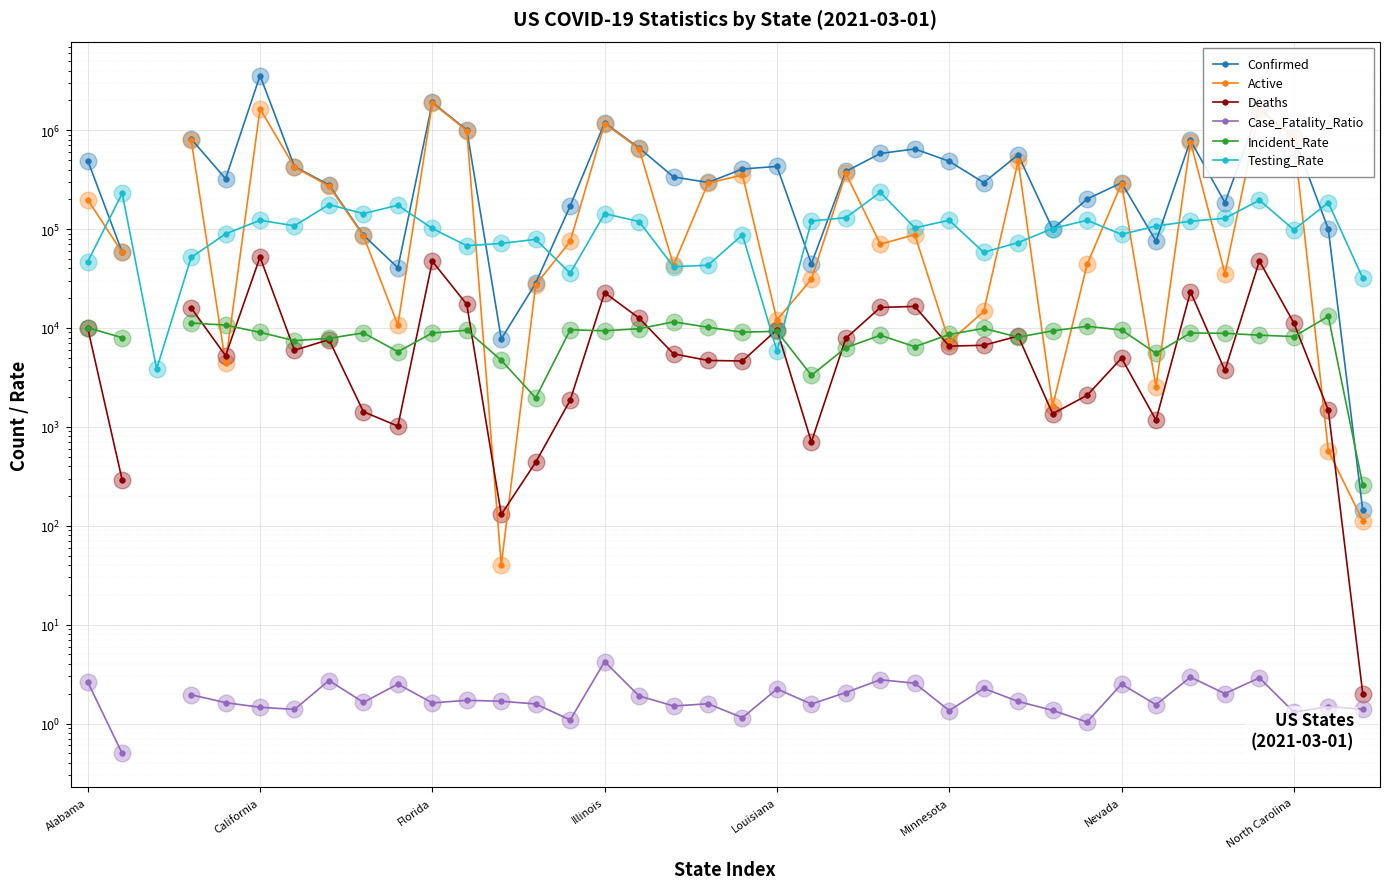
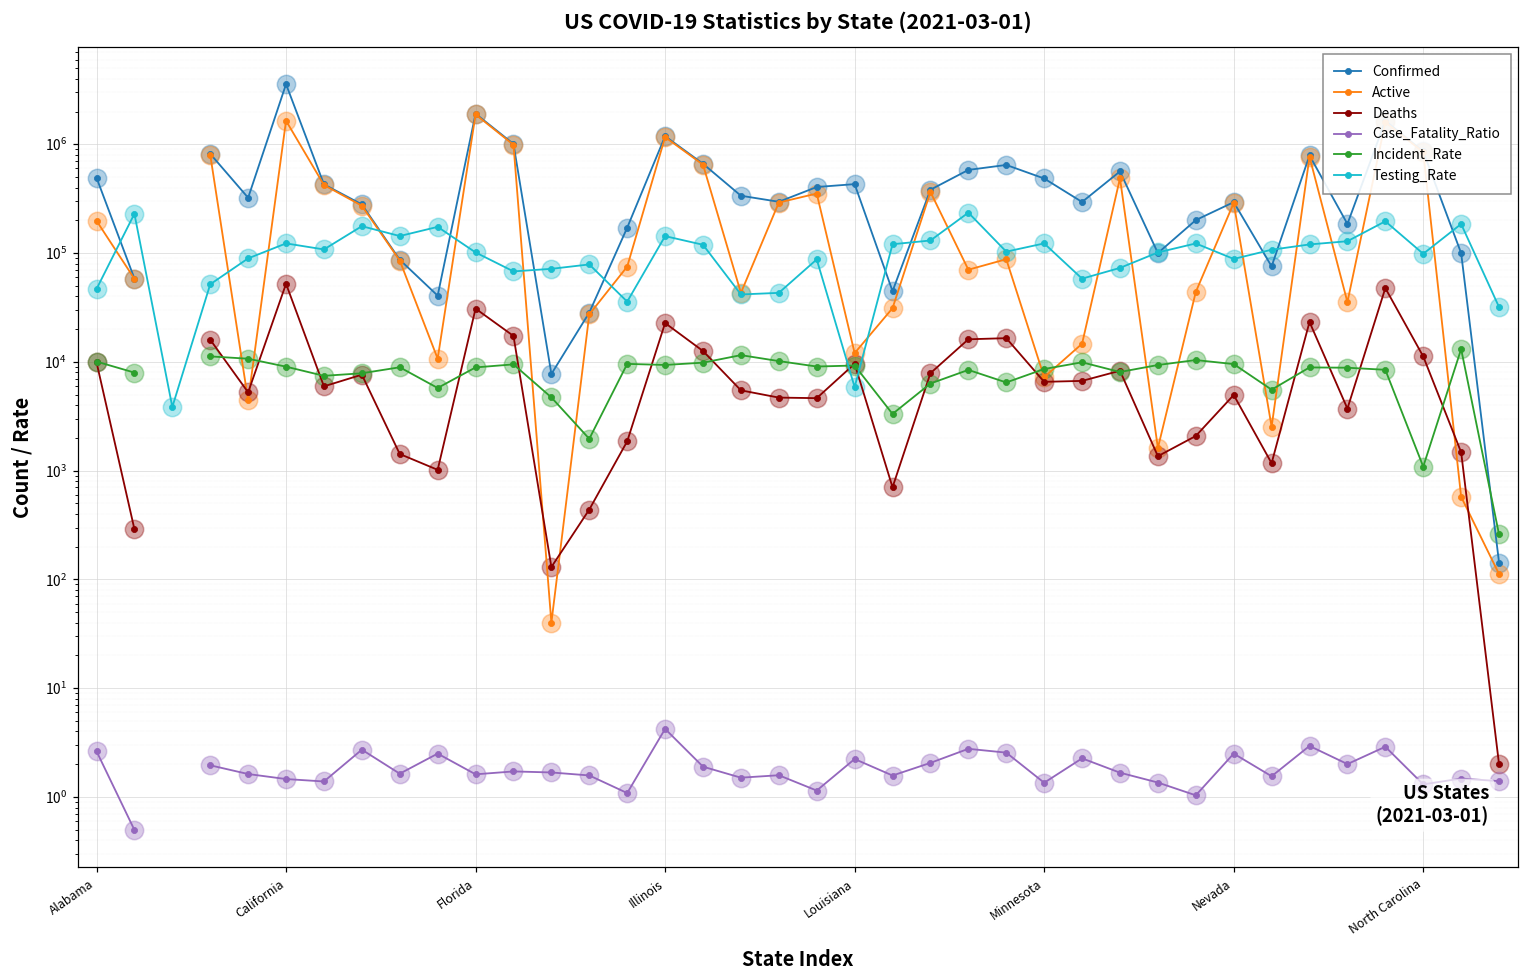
Deaths, Florida: 50000 -> 31000
Incident_Rate, North Carolina: 8000 -> 1100
